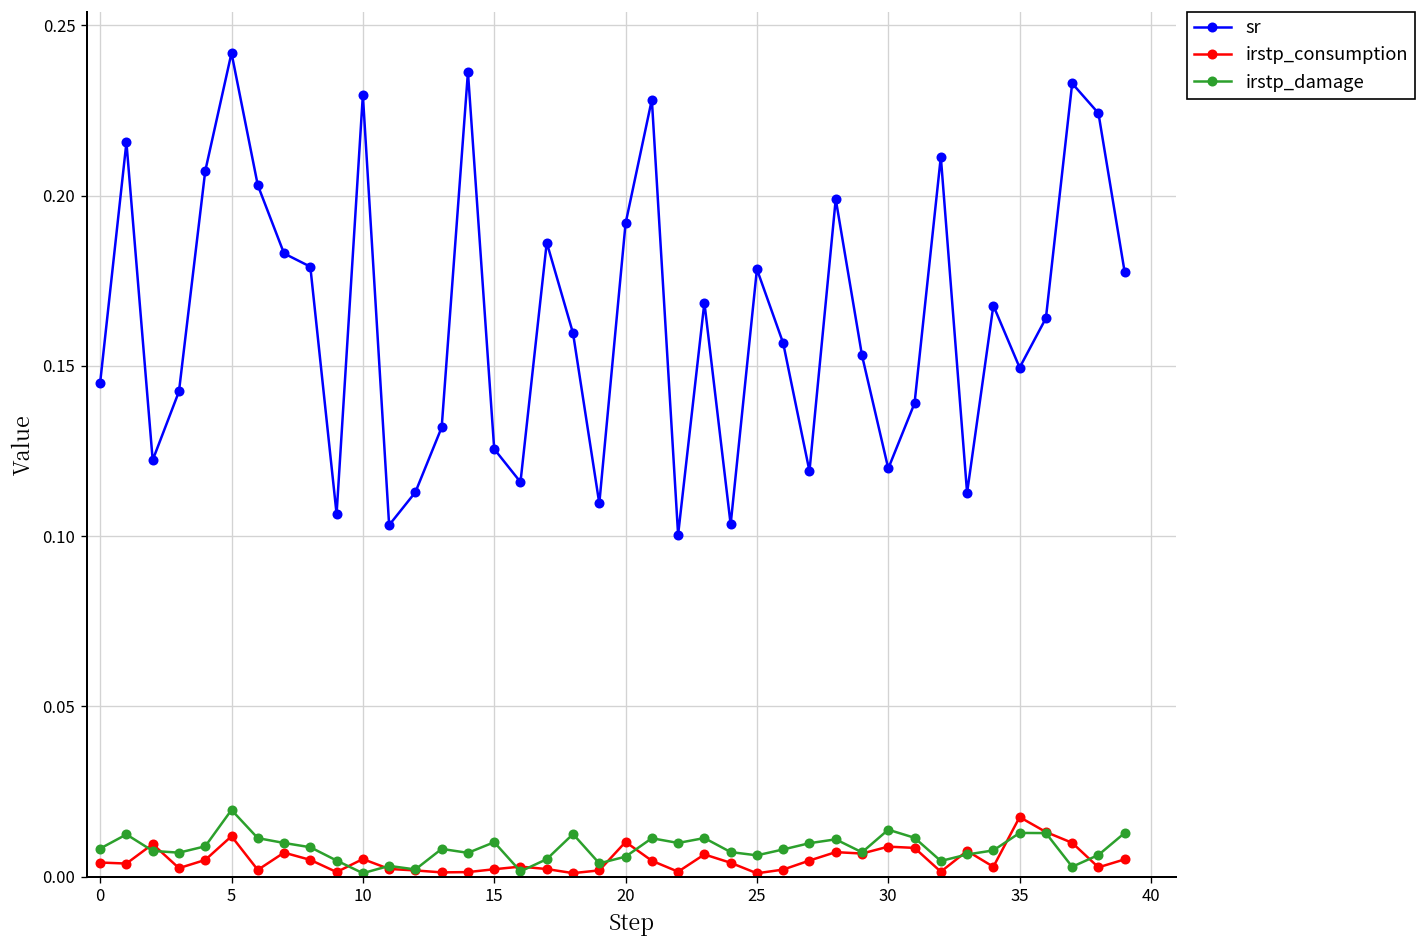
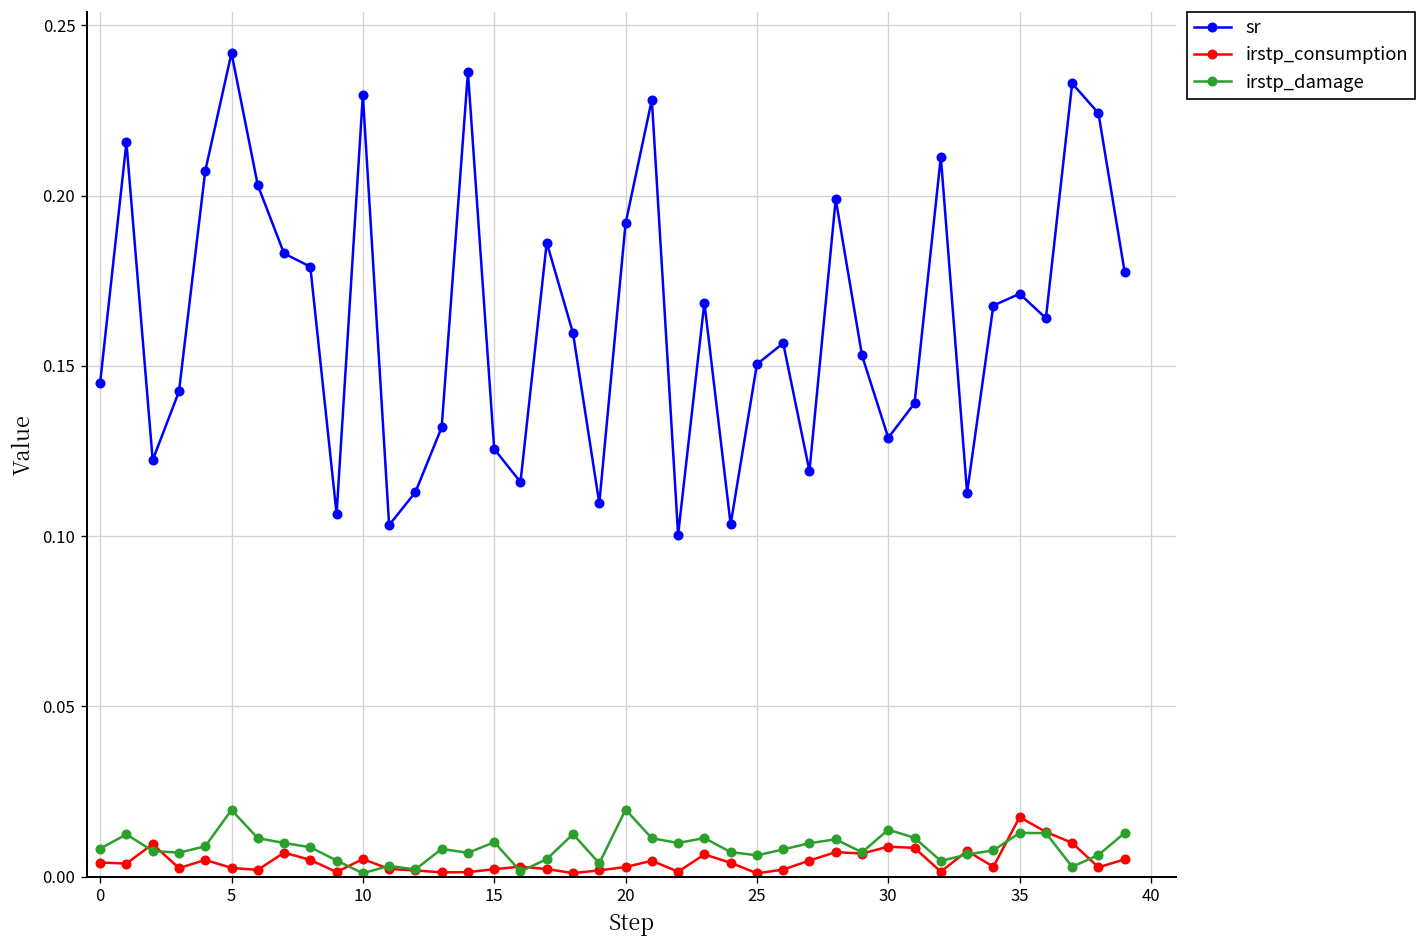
irstp_consumption, 5: 0.012 -> 0.003
irstp_consumption, 20: 0.010 -> 0.003
irstp_damage, 20: 0.006 -> 0.020
sr, 25: 0.178 -> 0.151
sr, 30: 0.120 -> 0.129
sr, 35: 0.150 -> 0.171
